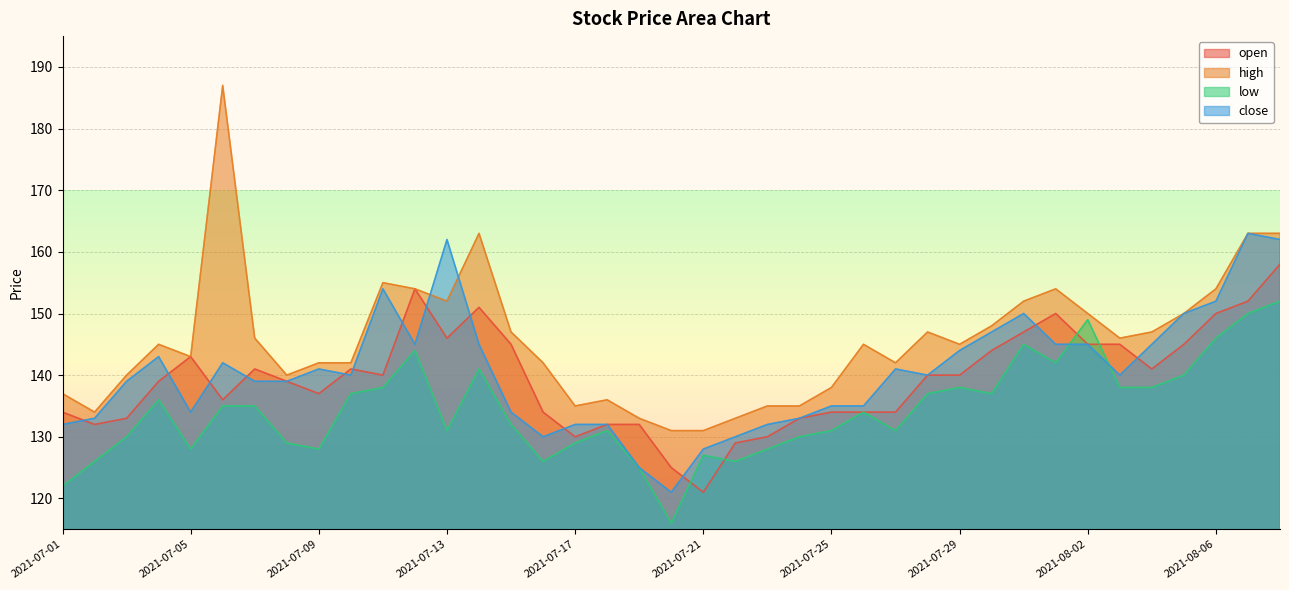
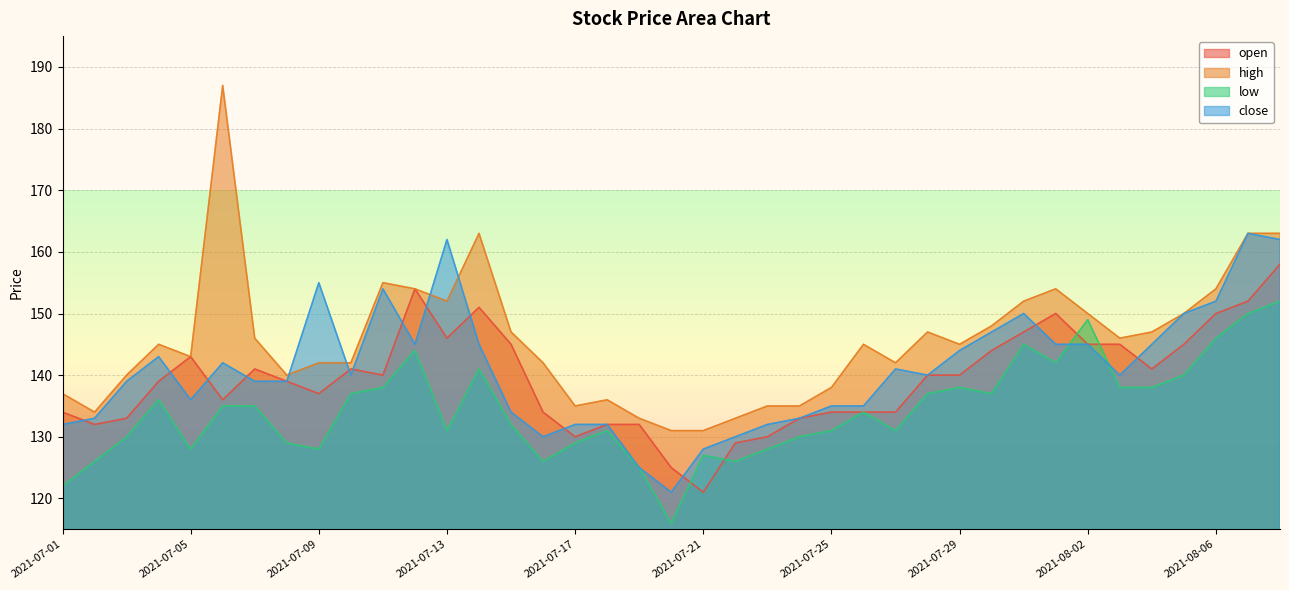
close, 2021-07-05: 134 -> 136
close, 2021-07-09: 141 -> 155
